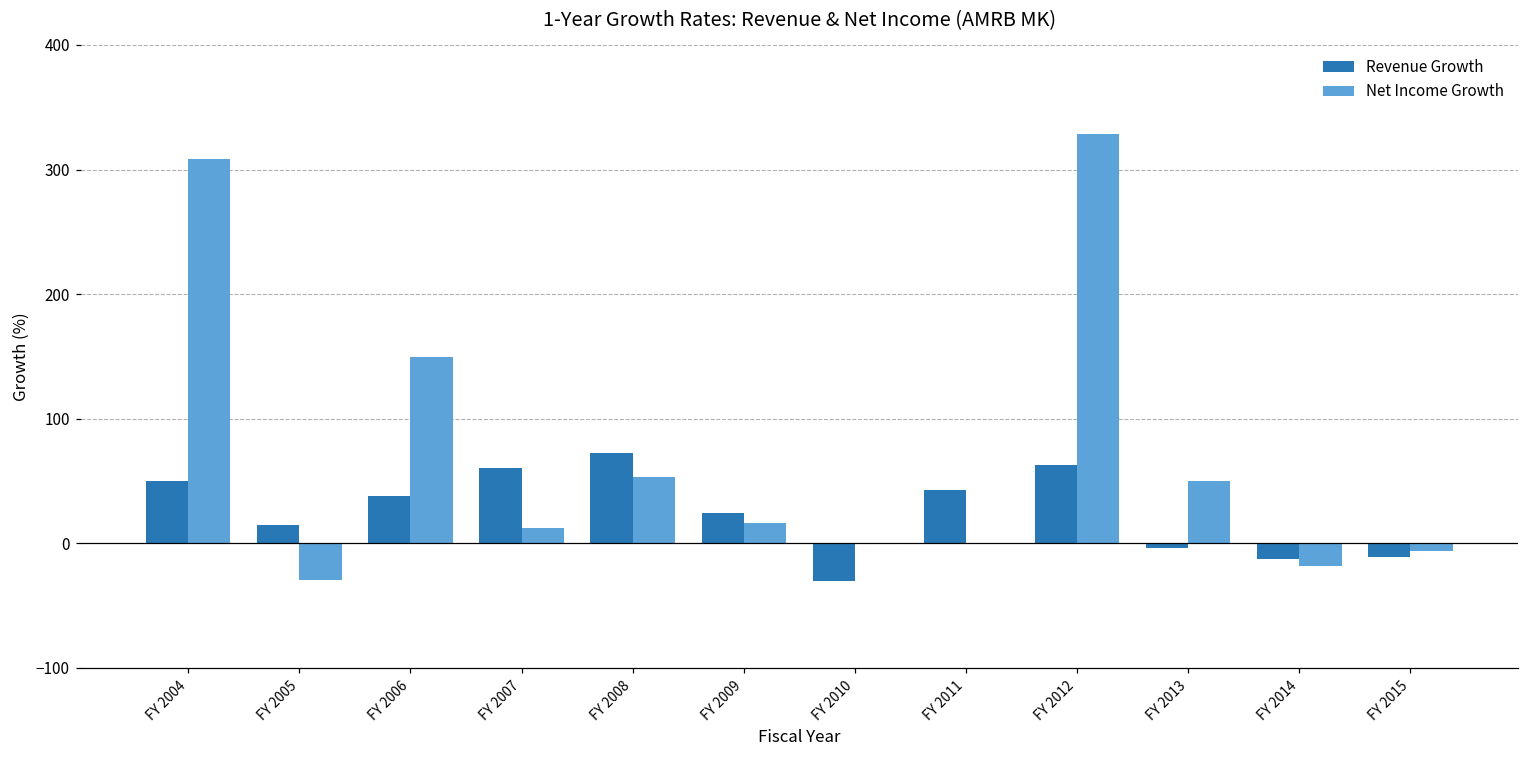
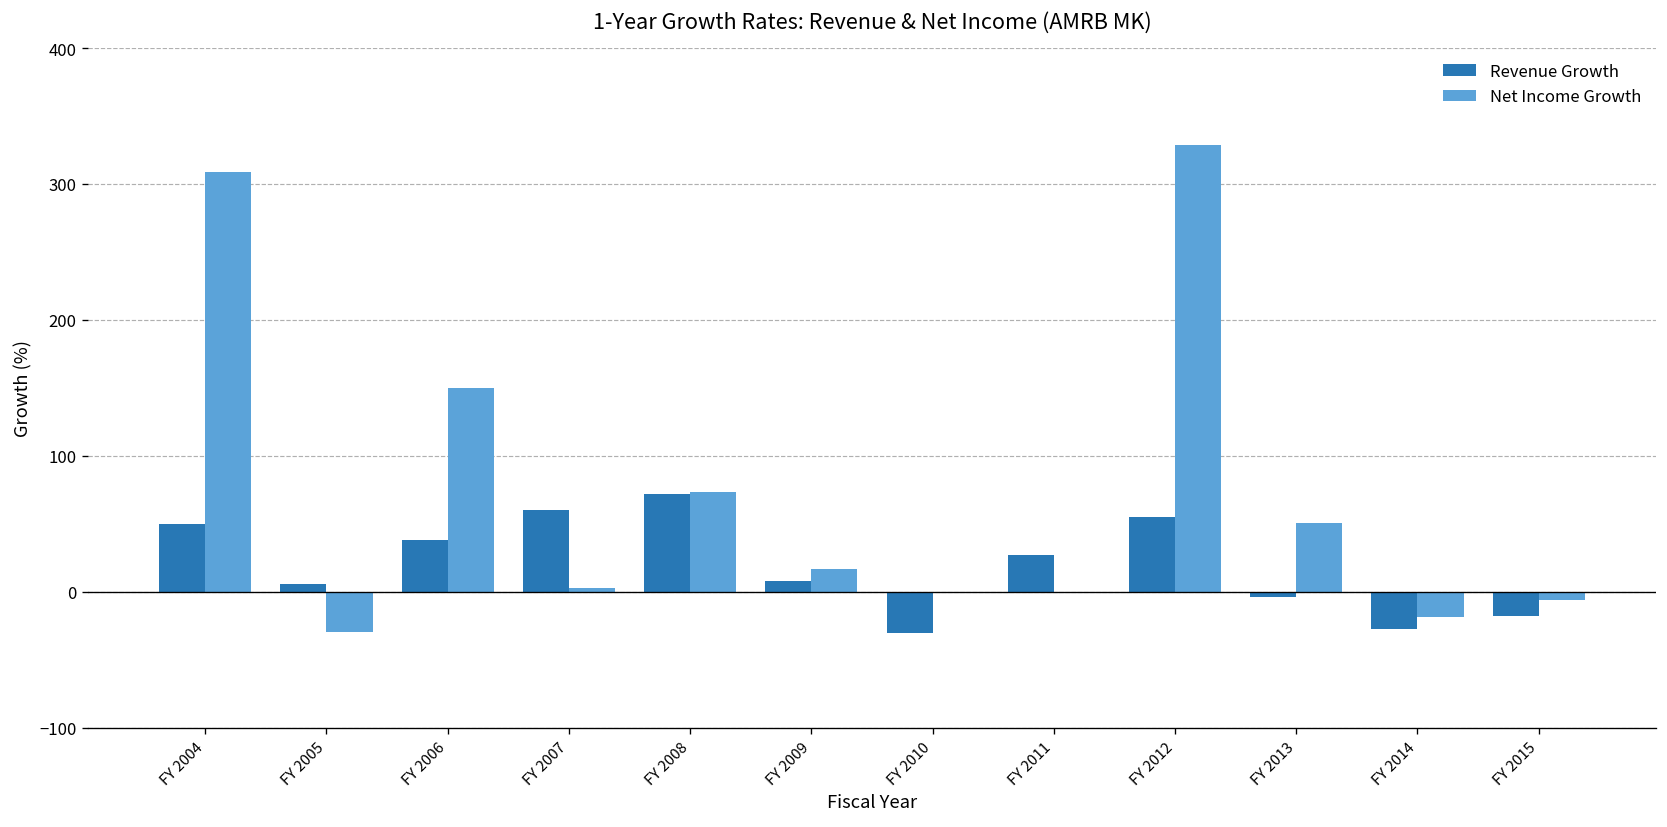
Revenue Growth, FY 2005: 14 -> 6
Net Income Growth, FY 2007: 12 -> 3
Net Income Growth, FY 2008: 54 -> 73
Revenue Growth, FY 2009: 24 -> 8
Revenue Growth, FY 2011: 43 -> 27
Revenue Growth, FY 2012: 63 -> 55
Revenue Growth, FY 2014: -12 -> -27
Revenue Growth, FY 2015: -11 -> -18
